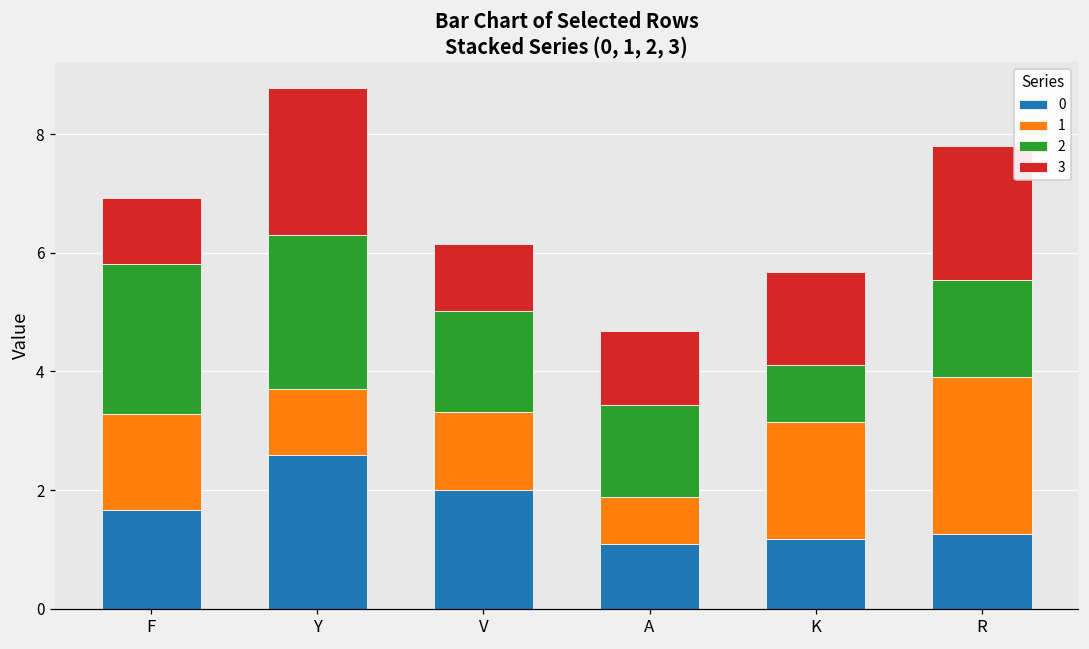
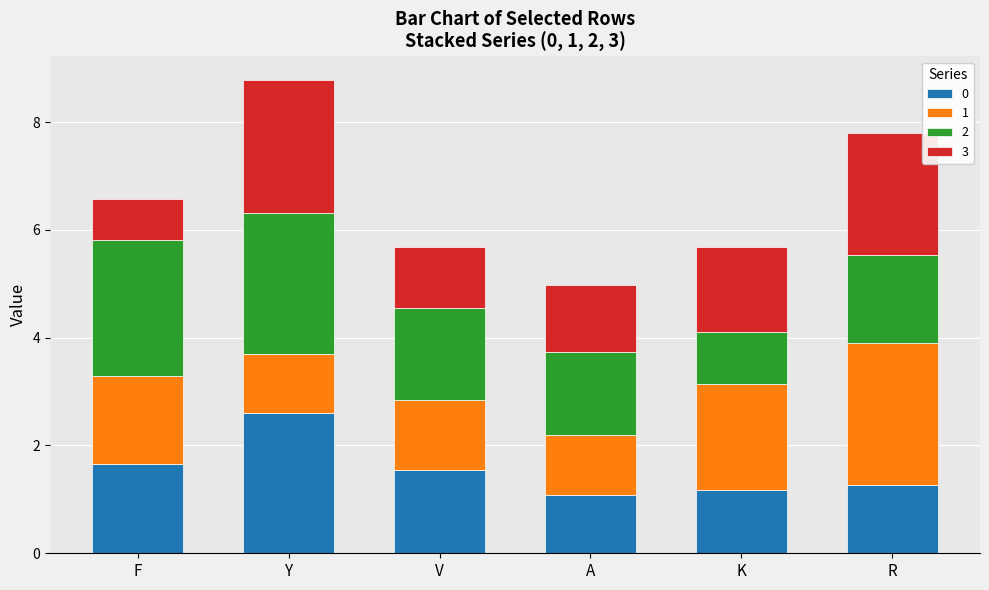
3, F: 1.1 -> 0.8
0, V: 2.0 -> 1.5
1, A: 0.8 -> 1.1
